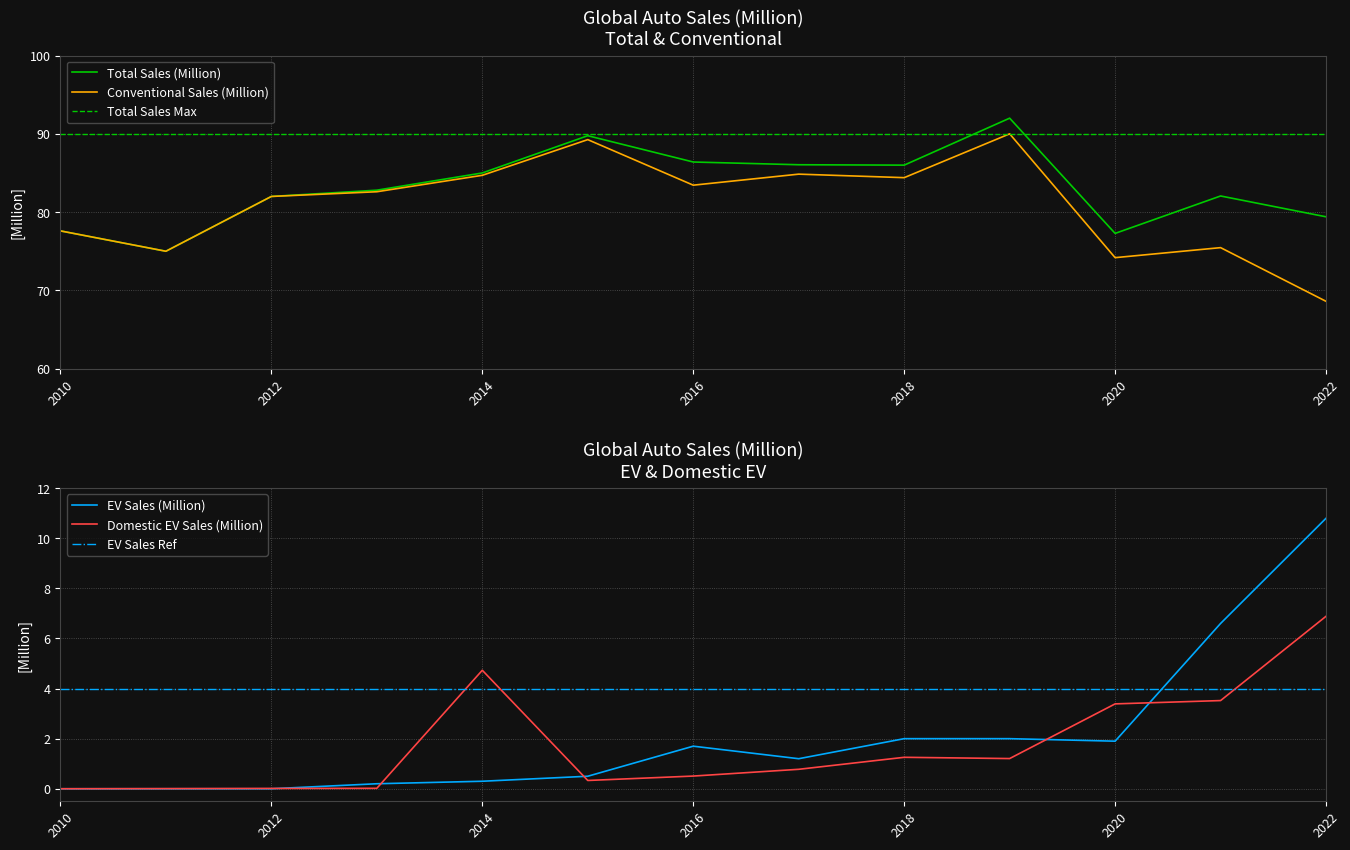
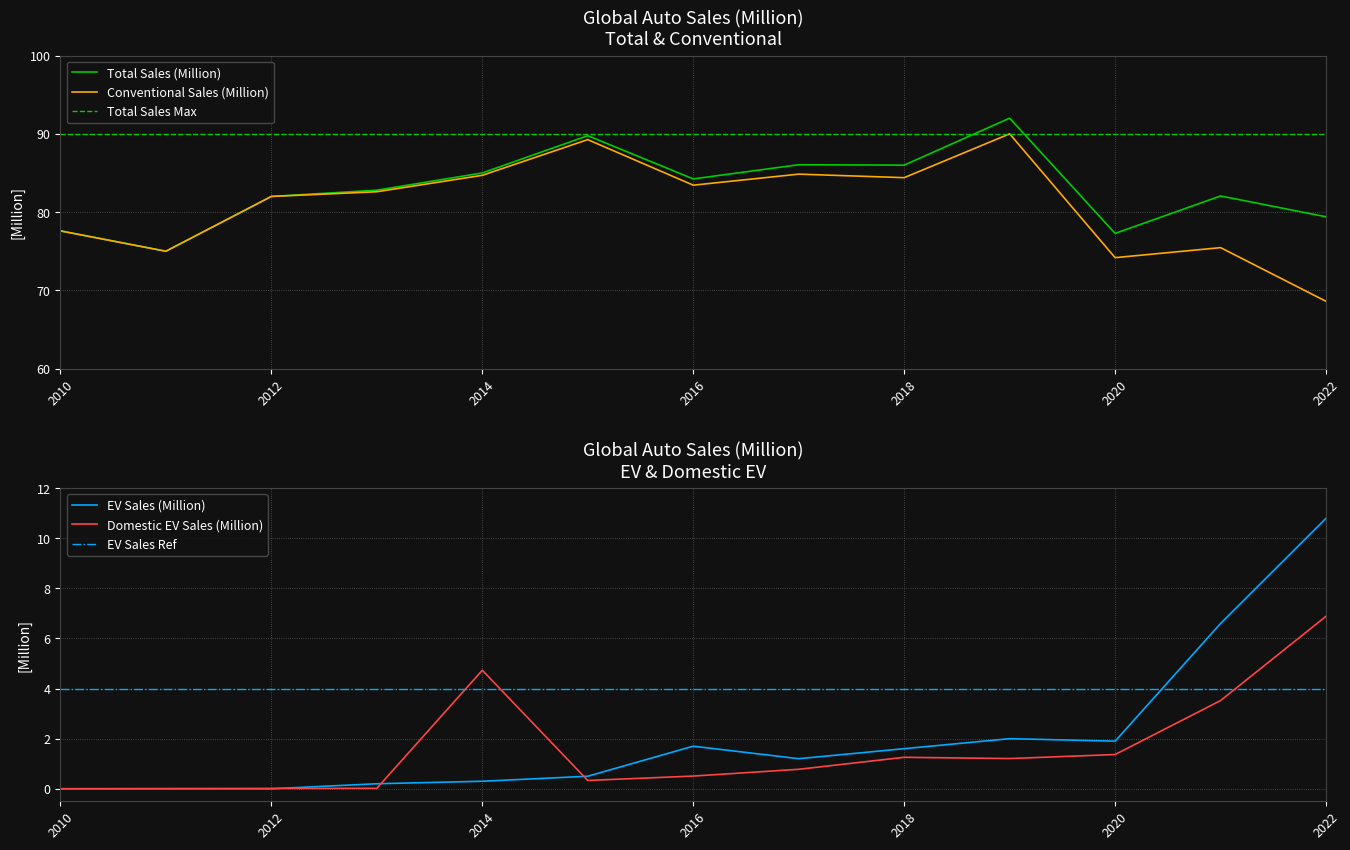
Global Auto Sales (Million) Total & Conventional, Total Sales (Million), 2016: 86 -> 84
Global Auto Sales (Million) EV & Domestic EV, EV Sales (Million), 2018: 2.0 -> 1.6
Global Auto Sales (Million) EV & Domestic EV, Domestic EV Sales (Million), 2020: 3.4 -> 1.4
